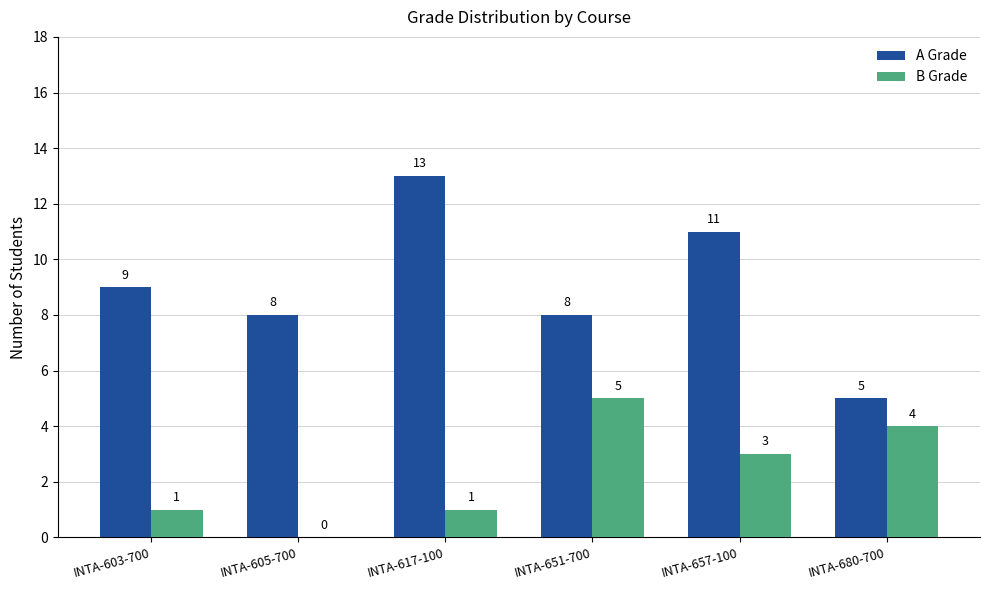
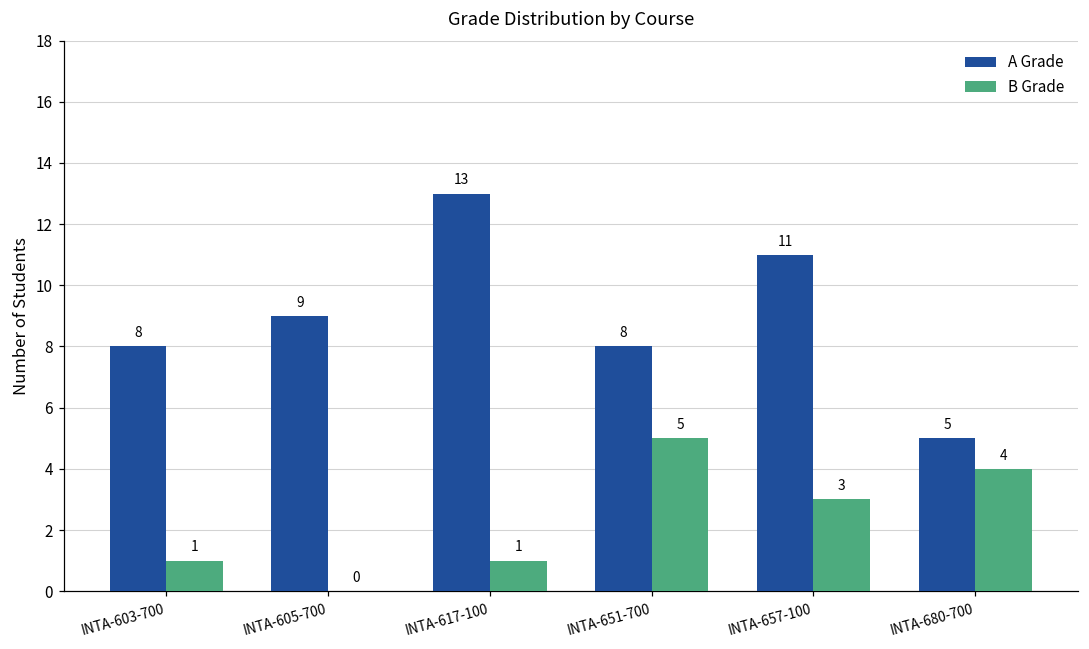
A Grade, INTA-603-700: 9 -> 8
A Grade, INTA-605-700: 8 -> 9
